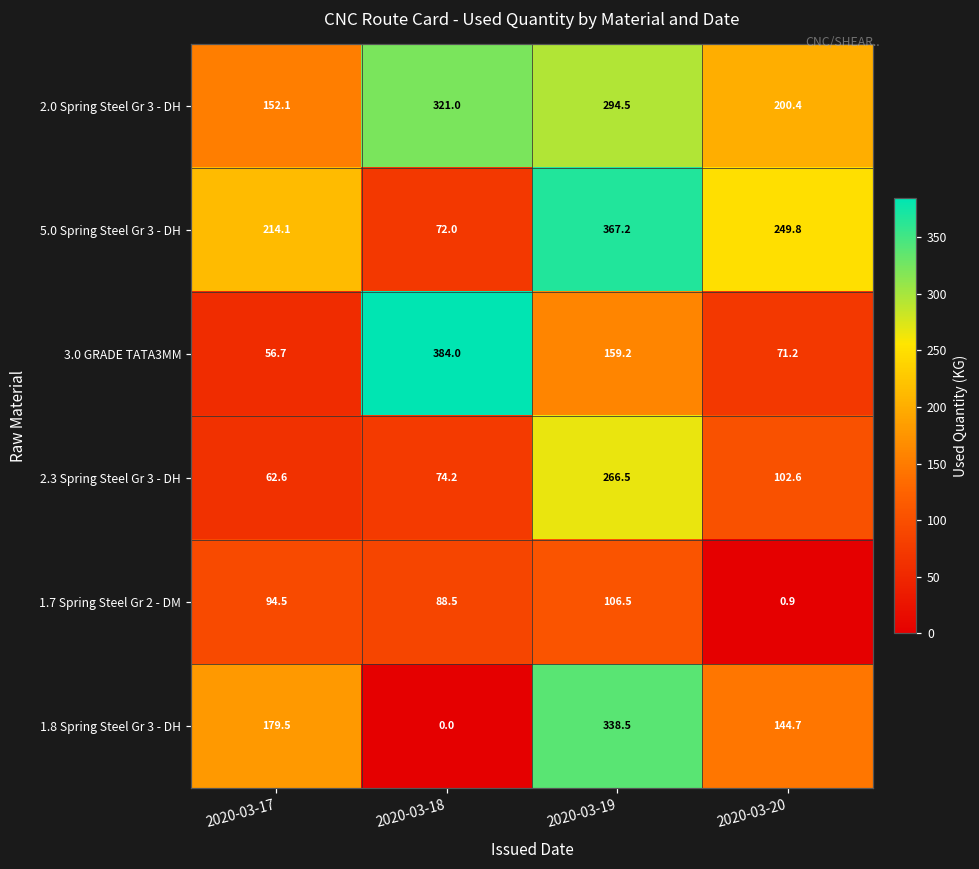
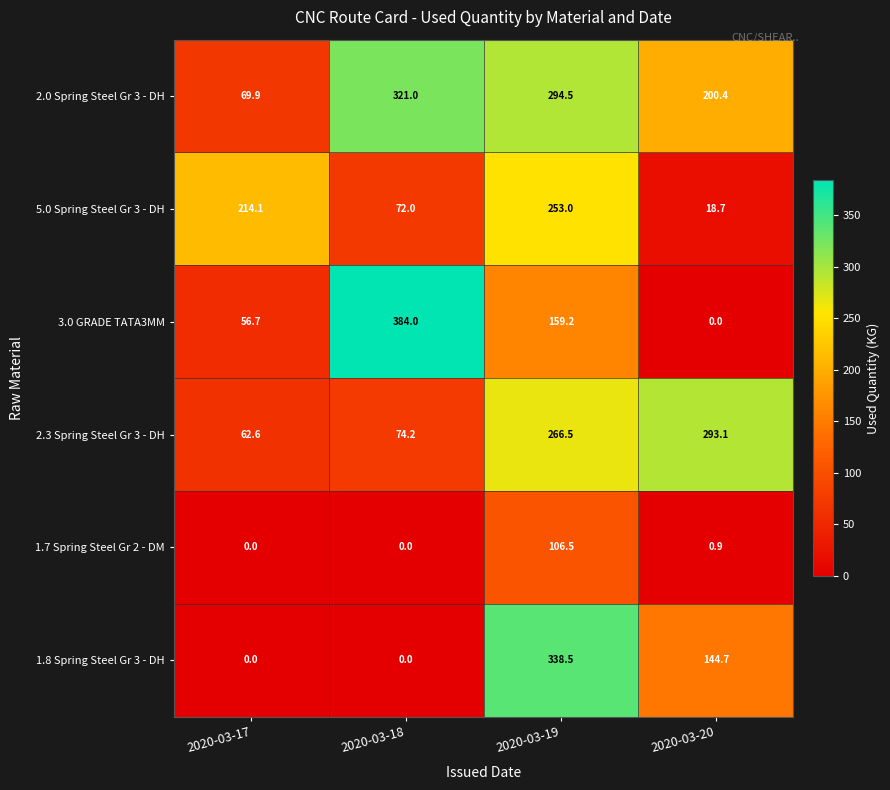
2.0 Spring Steel Gr 3 - DH, 2020-03-17: 152.1 -> 69.9
5.0 Spring Steel Gr 3 - DH, 2020-03-19: 367.2 -> 253.0
5.0 Spring Steel Gr 3 - DH, 2020-03-20: 249.8 -> 18.7
3.0 GRADE TATA3MM, 2020-03-20: 71.2 -> 0.0
2.3 Spring Steel Gr 3 - DH, 2020-03-20: 102.6 -> 293.1
1.7 Spring Steel Gr 2 - DM, 2020-03-17: 94.5 -> 0.0
1.7 Spring Steel Gr 2 - DM, 2020-03-18: 88.5 -> 0.0
1.8 Spring Steel Gr 3 - DH, 2020-03-17: 179.5 -> 0.0
